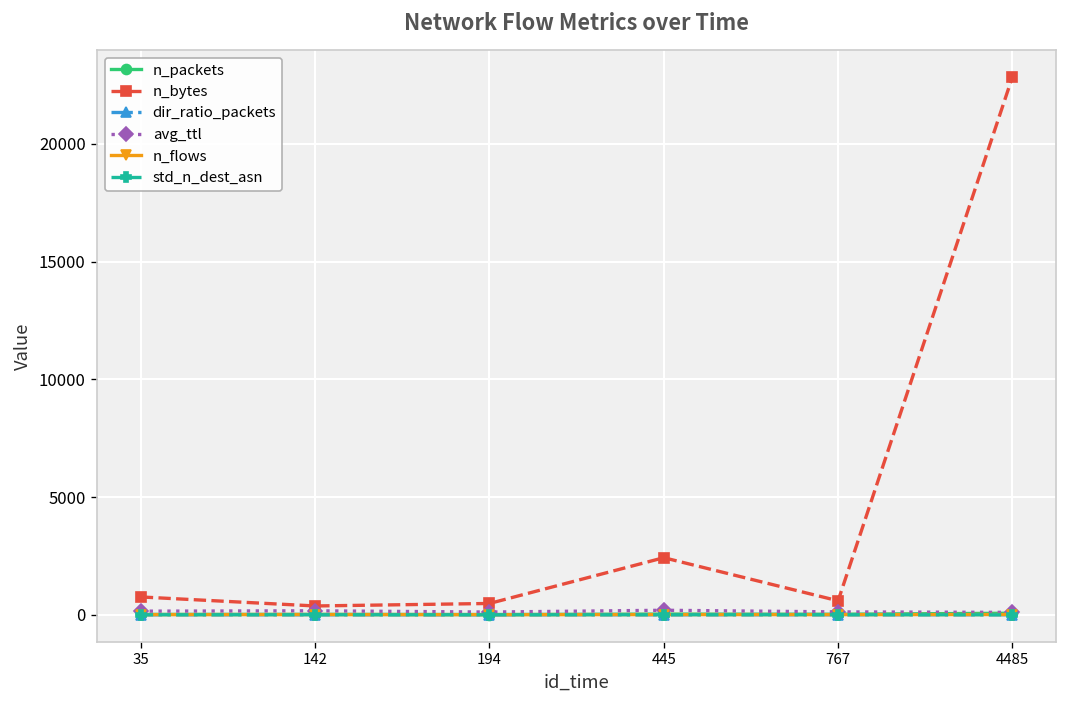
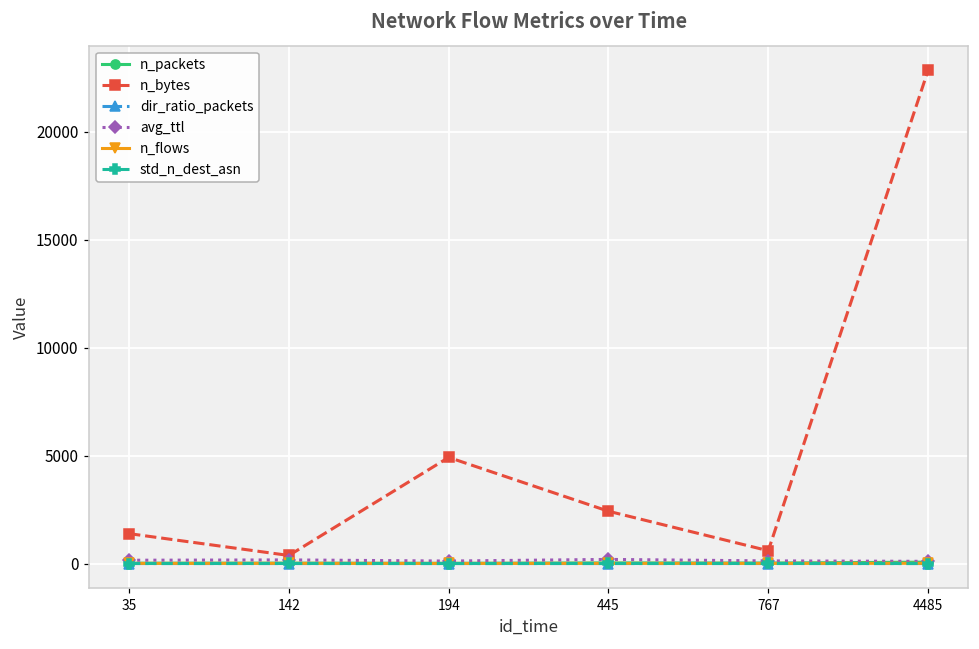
n_bytes, 35: 800 -> 1400
n_bytes, 194: 500 -> 4900
